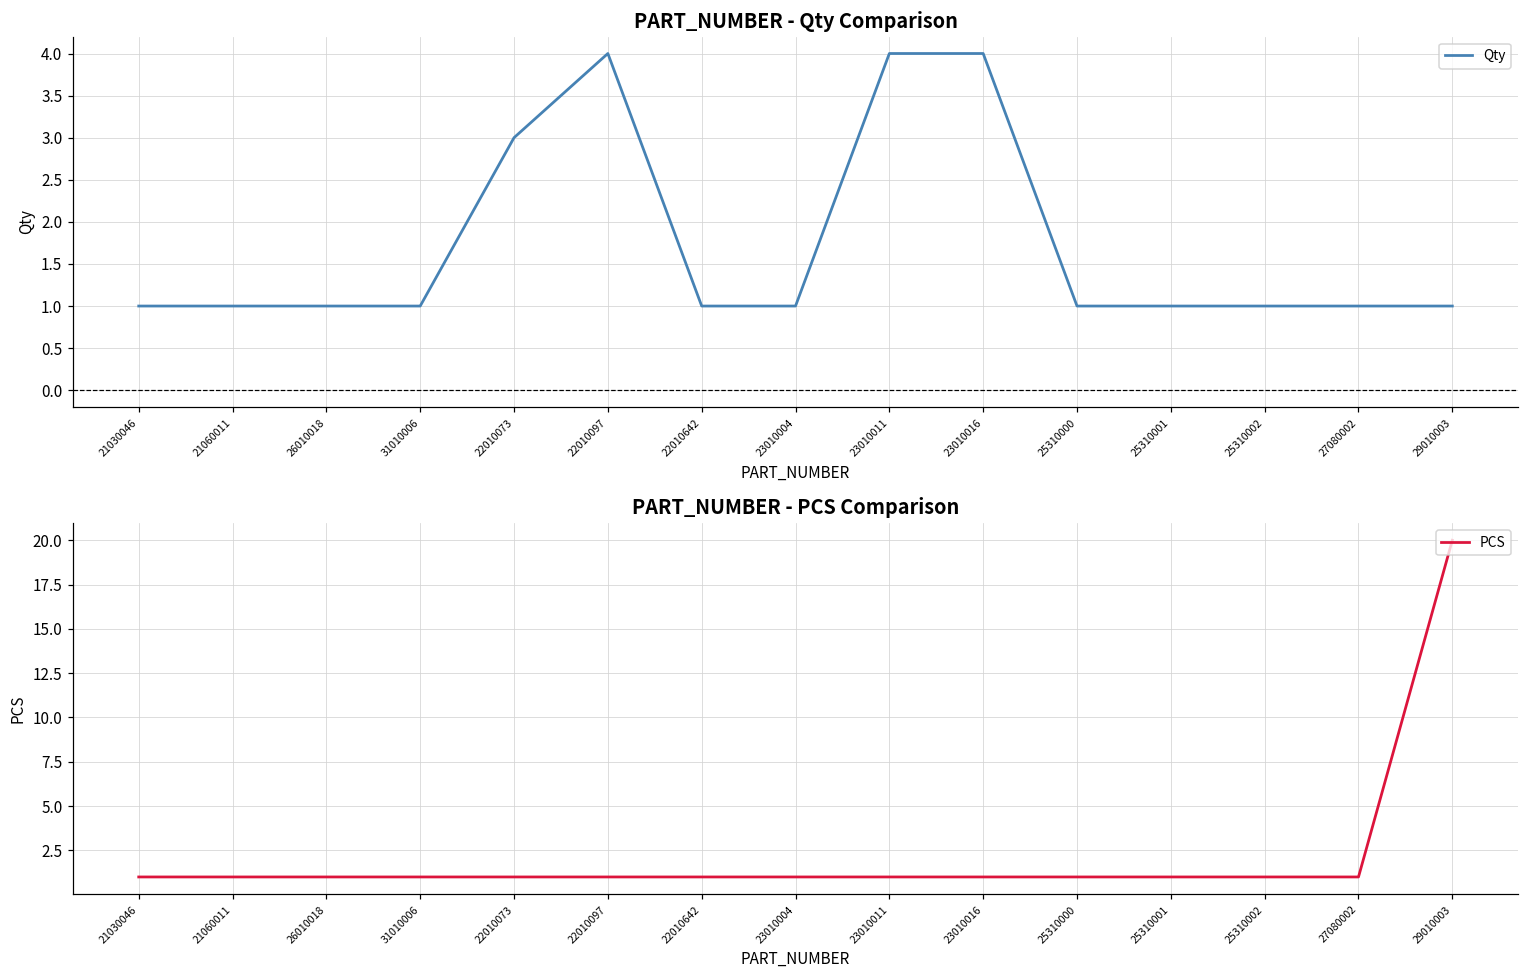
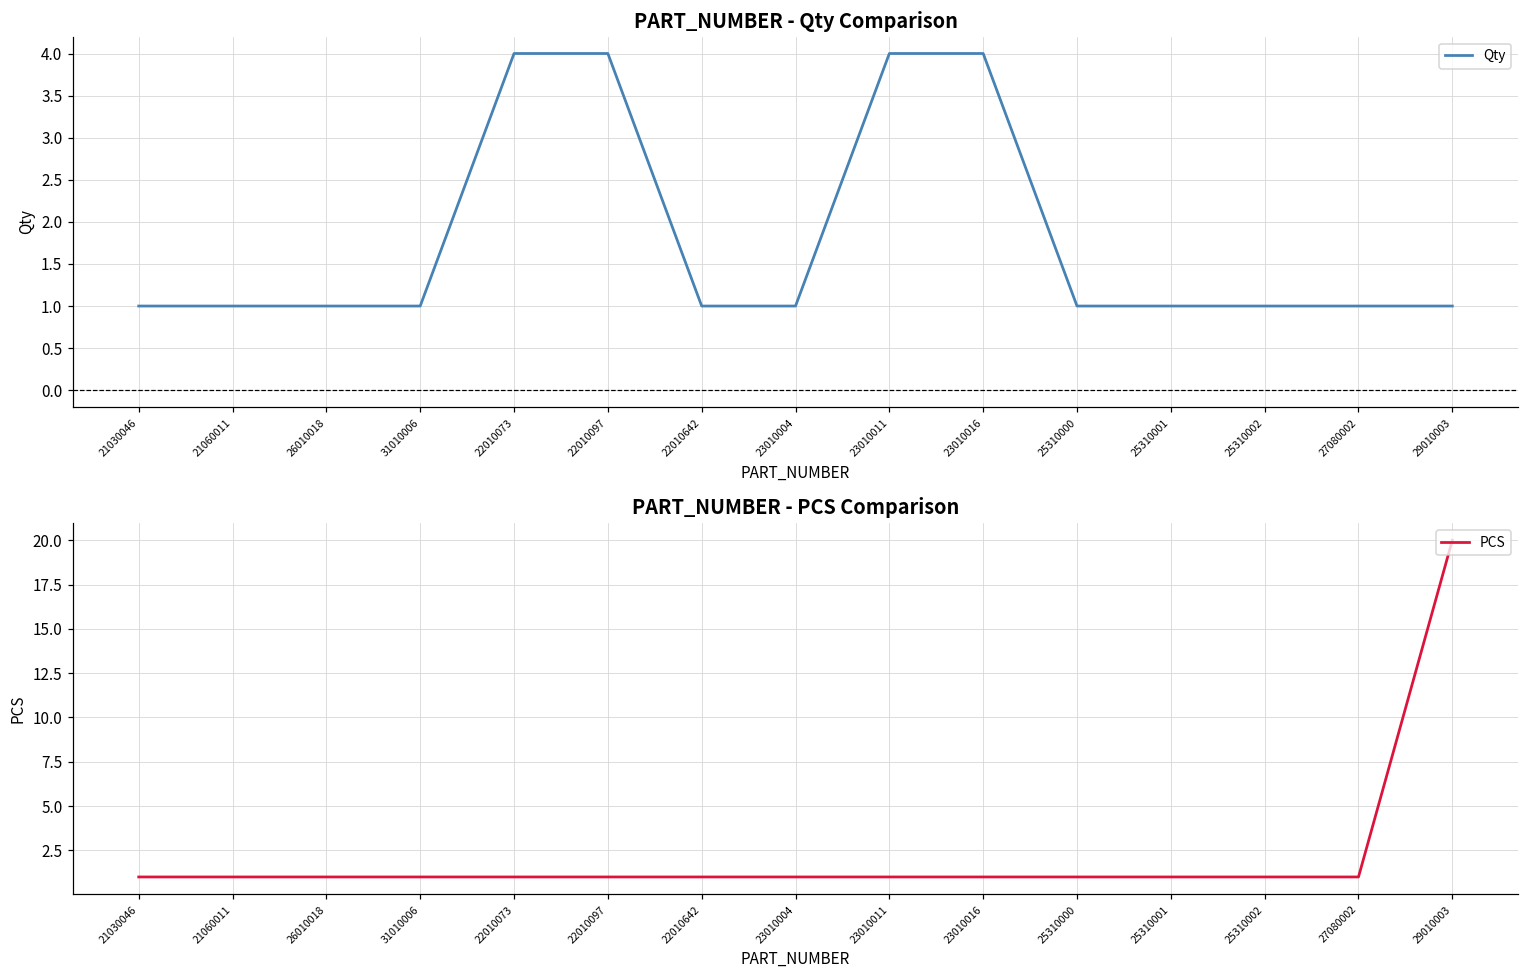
PART_NUMBER - Qty Comparison, 22010073: 3 -> 4
